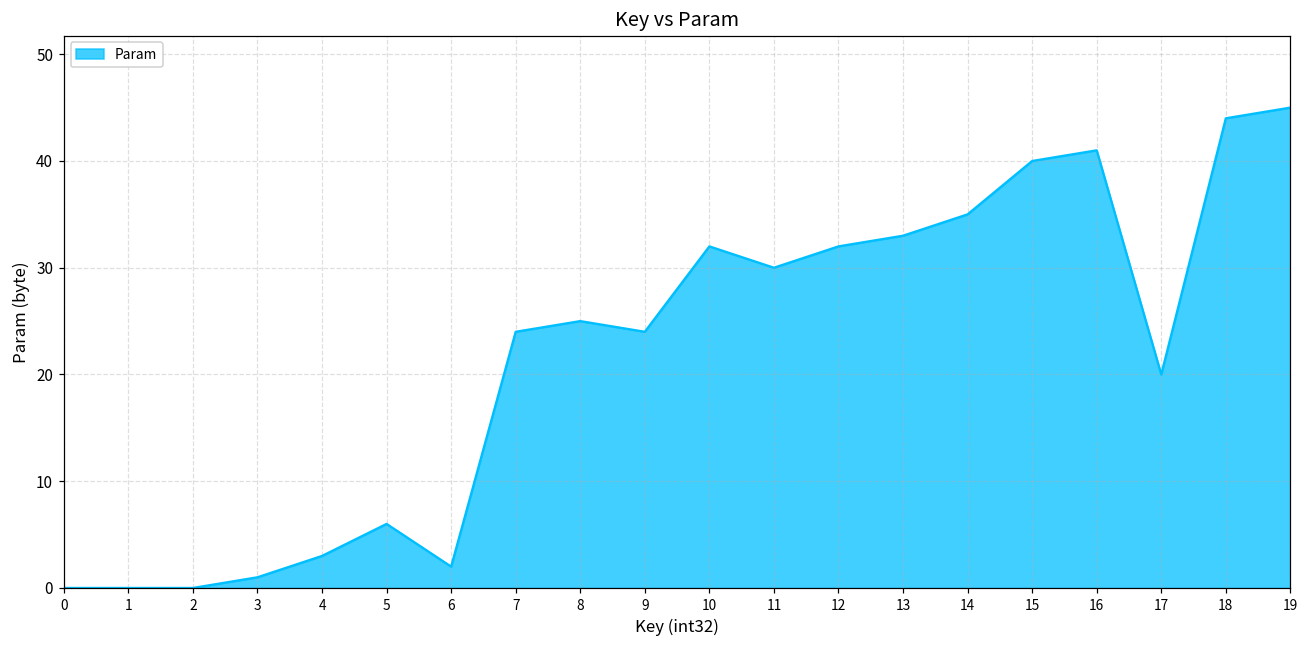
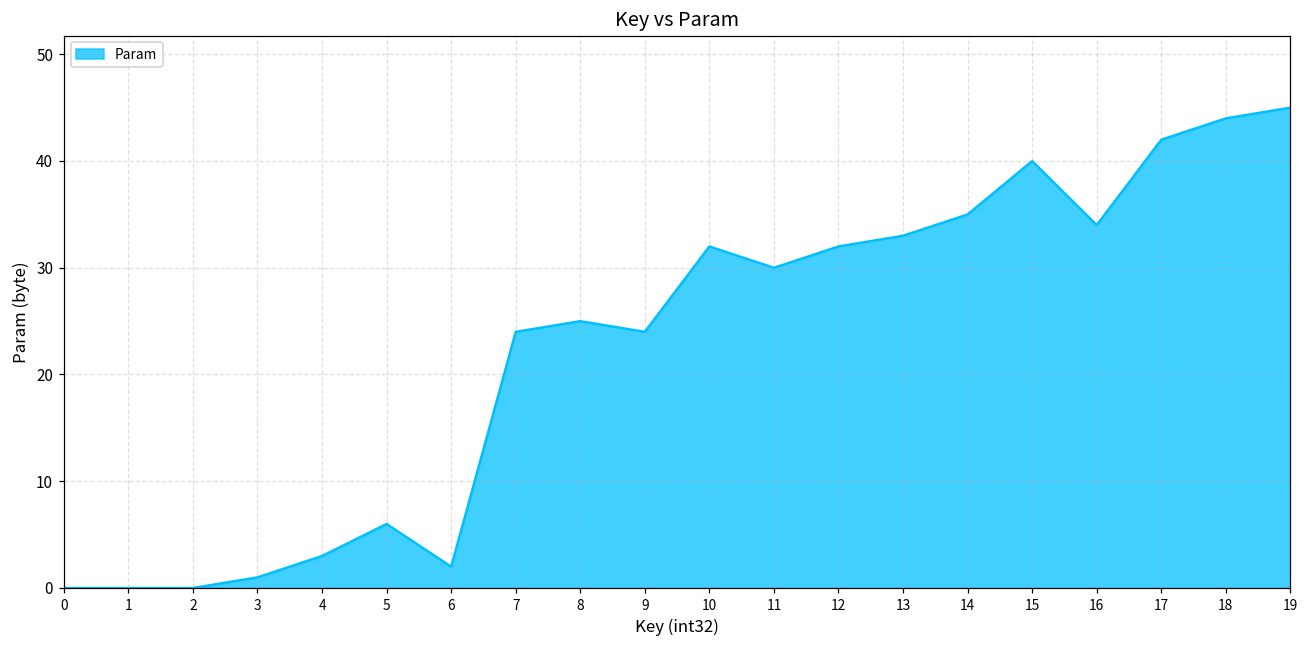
16: 41 -> 34
17: 20 -> 42
